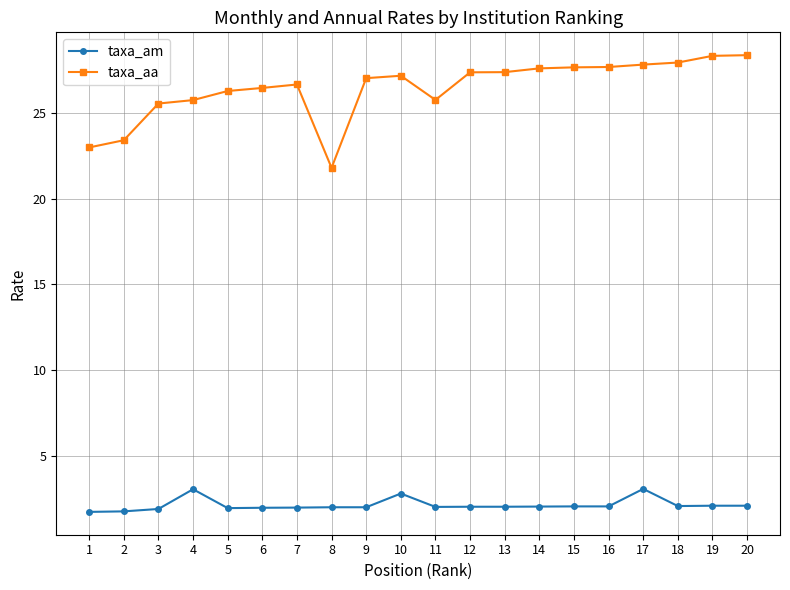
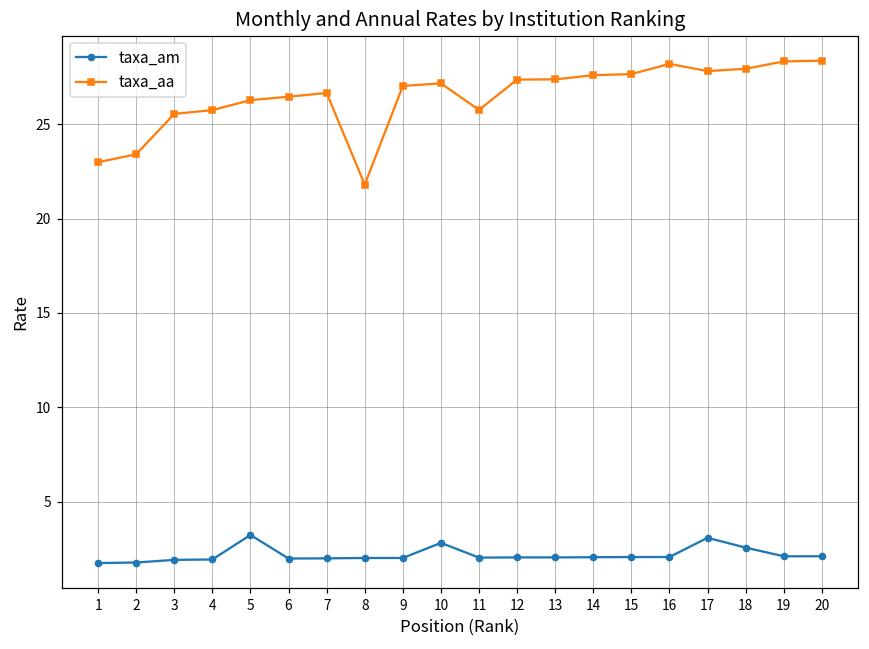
taxa_am, 4: 3.1 -> 1.9
taxa_am, 5: 2.0 -> 3.2
taxa_aa, 16: 27.7 -> 28.2
taxa_am, 18: 2.1 -> 2.6
